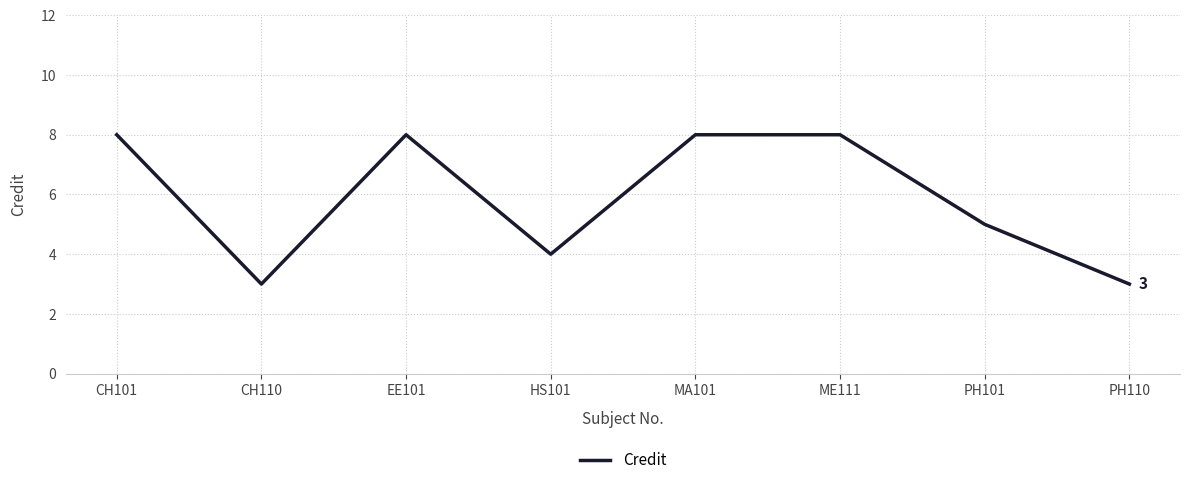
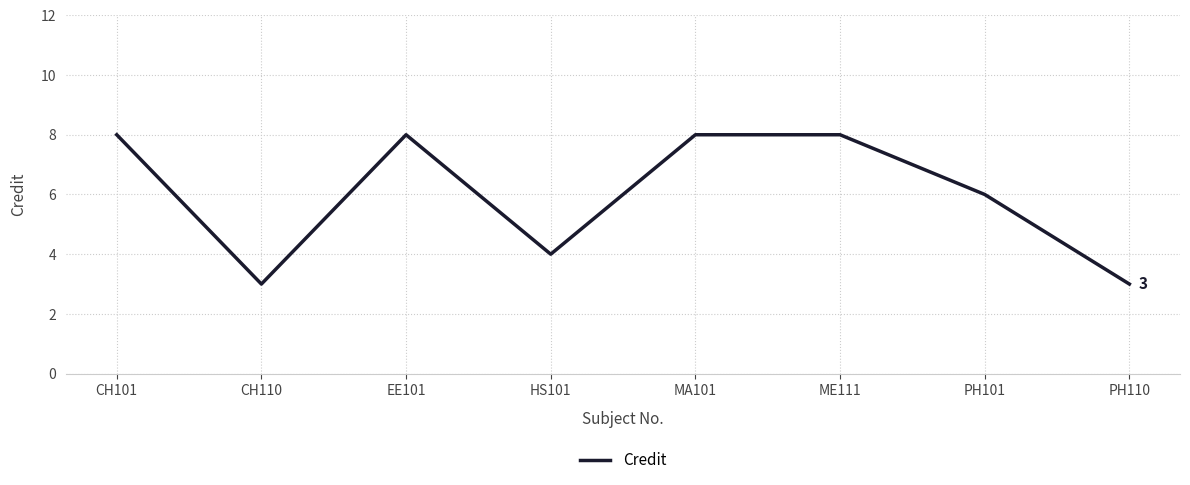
PH101: 5 -> 6
